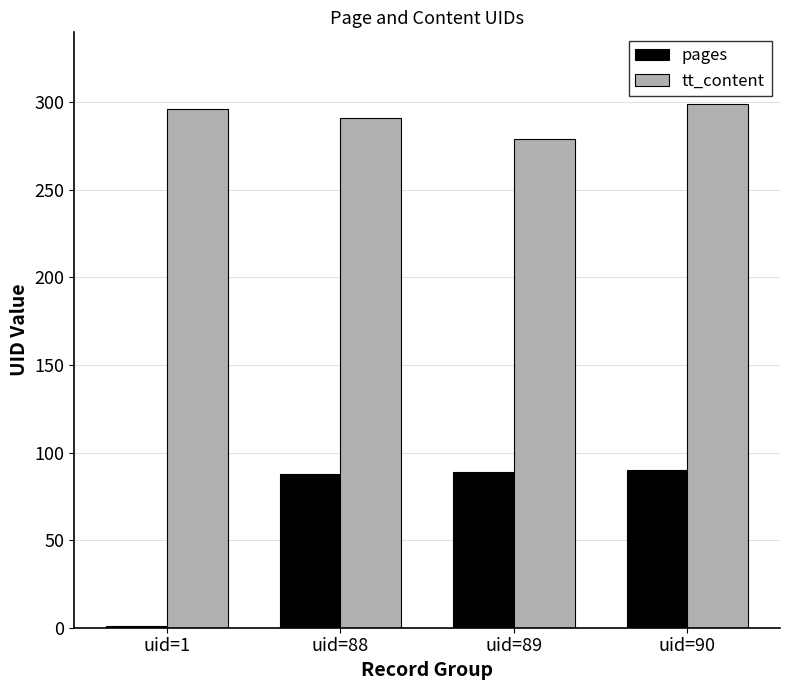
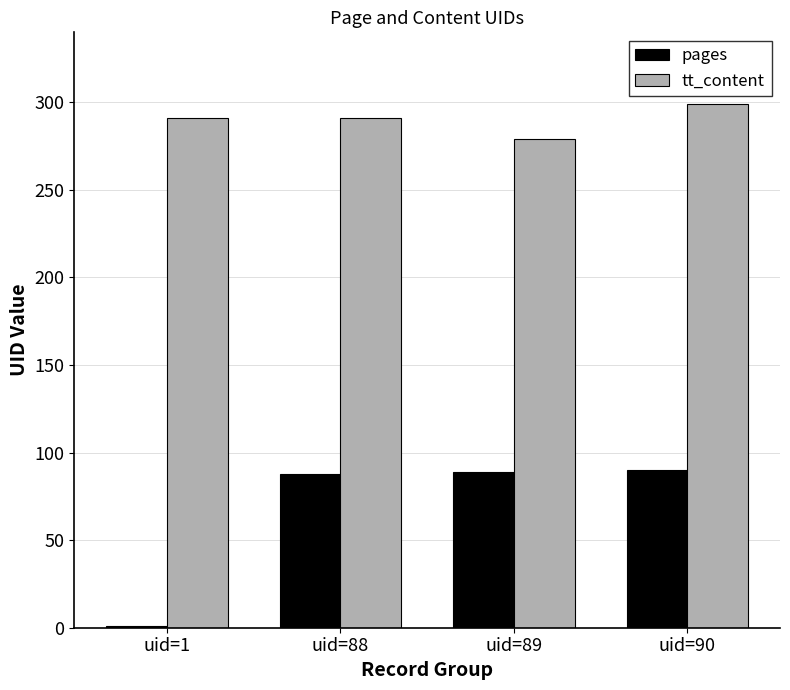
tt_content, uid=1: 296 -> 291
